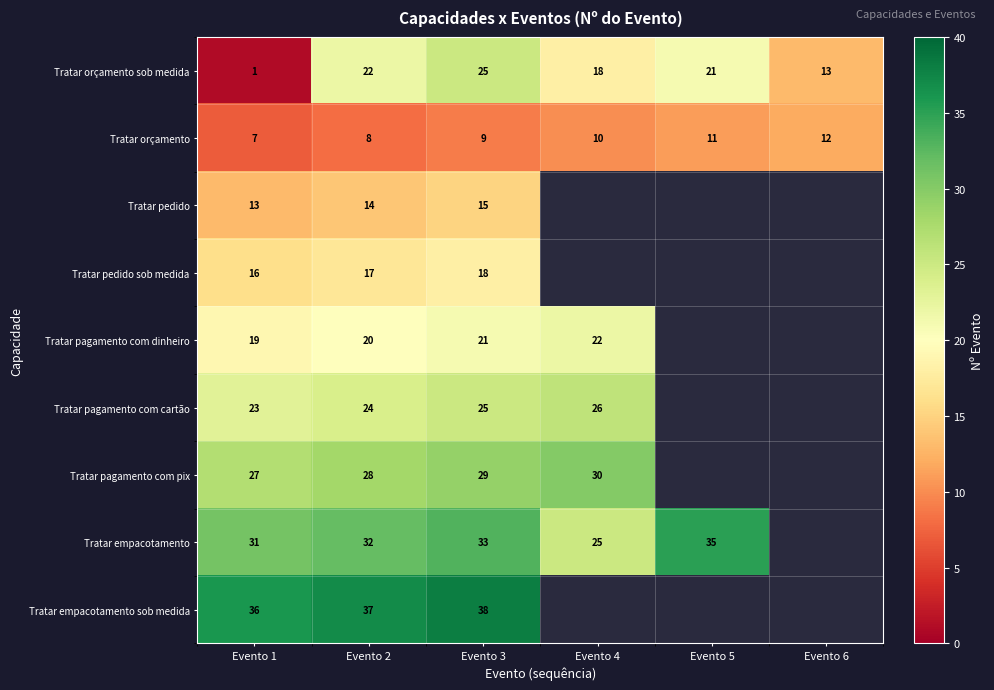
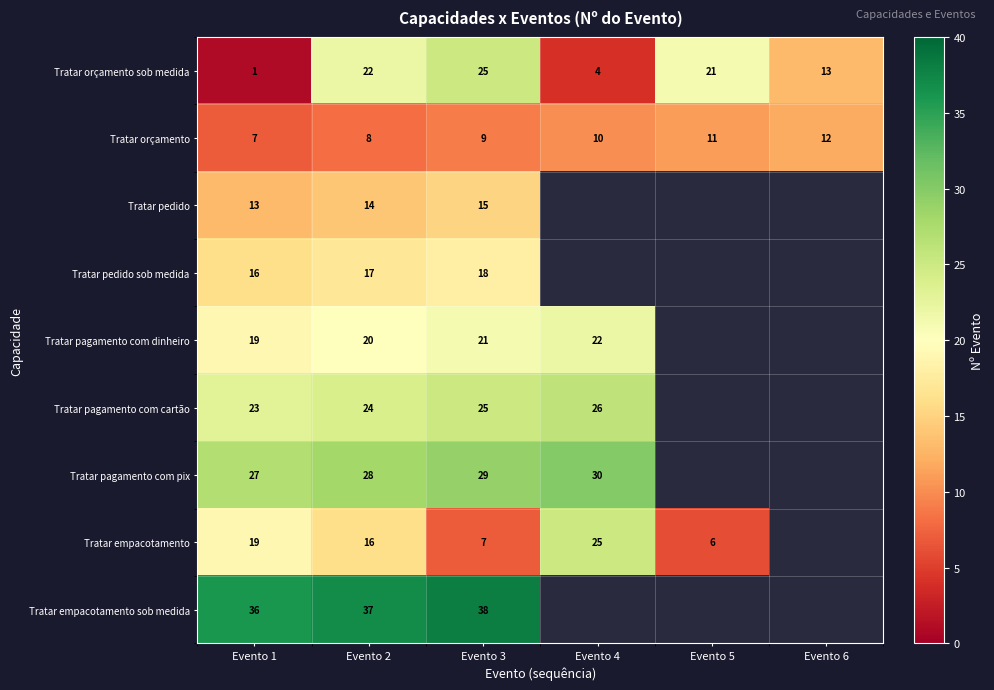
Tratar orçamento sob medida, Evento 4: 18 -> 4
Tratar empacotamento, Evento 1: 31 -> 19
Tratar empacotamento, Evento 2: 32 -> 16
Tratar empacotamento, Evento 3: 33 -> 7
Tratar empacotamento, Evento 5: 35 -> 6
